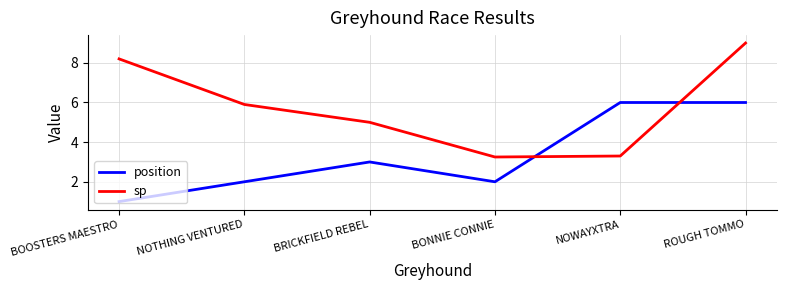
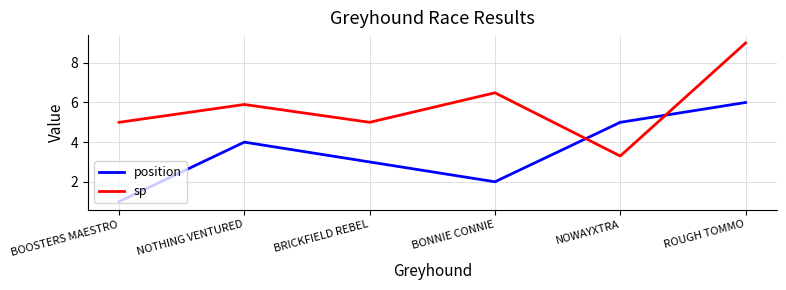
sp, BOOSTERS MAESTRO: 8.2 -> 5.0
position, NOTHING VENTURED: 2 -> 4
sp, BONNIE CONNIE: 3.3 -> 6.5
position, NOWAYXTRA: 6 -> 5
